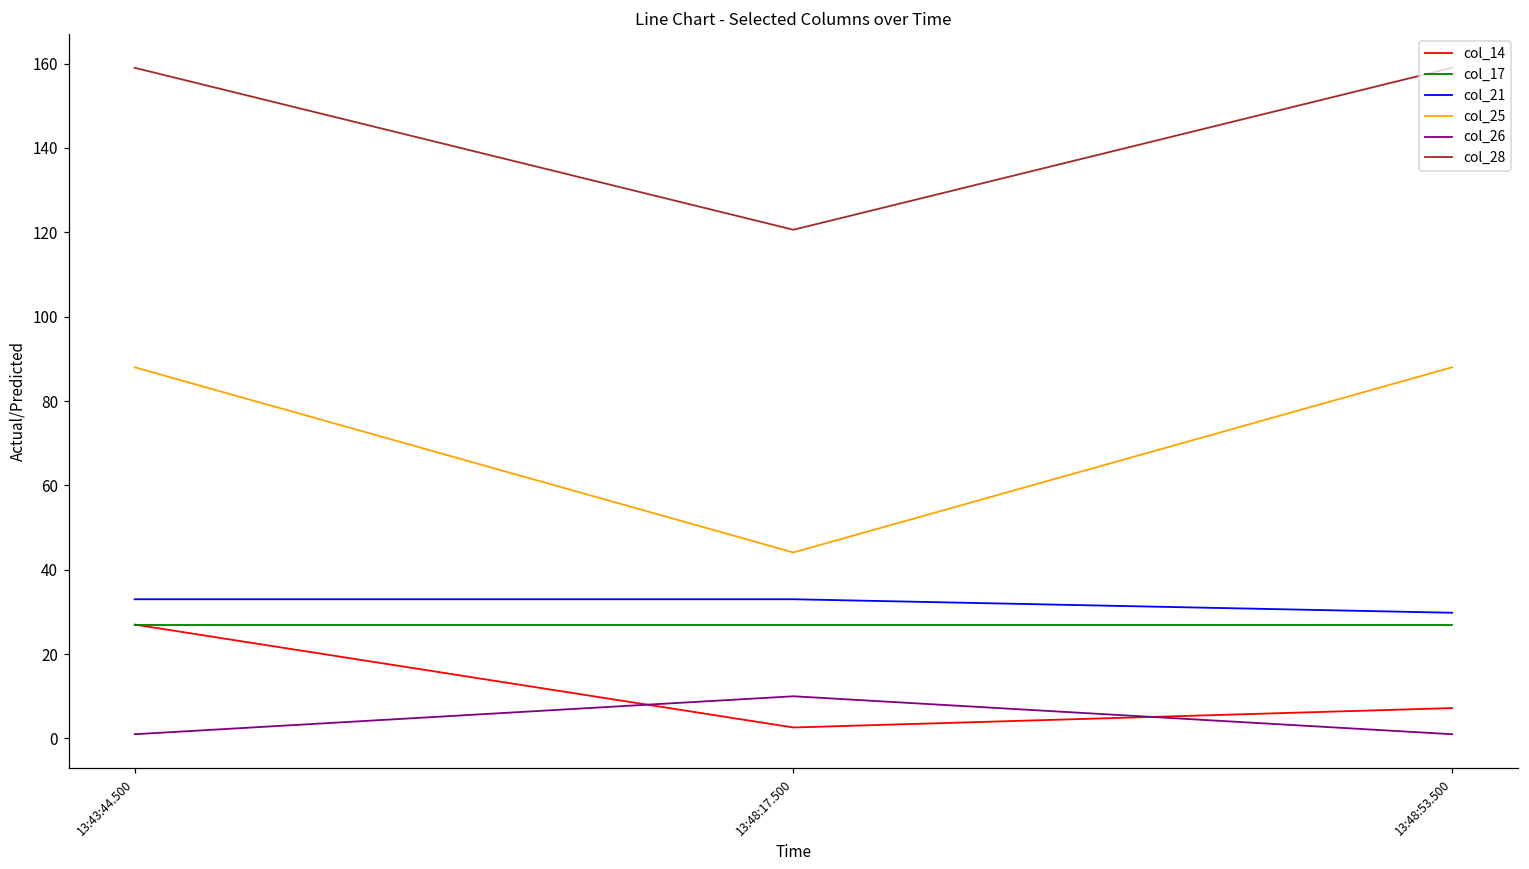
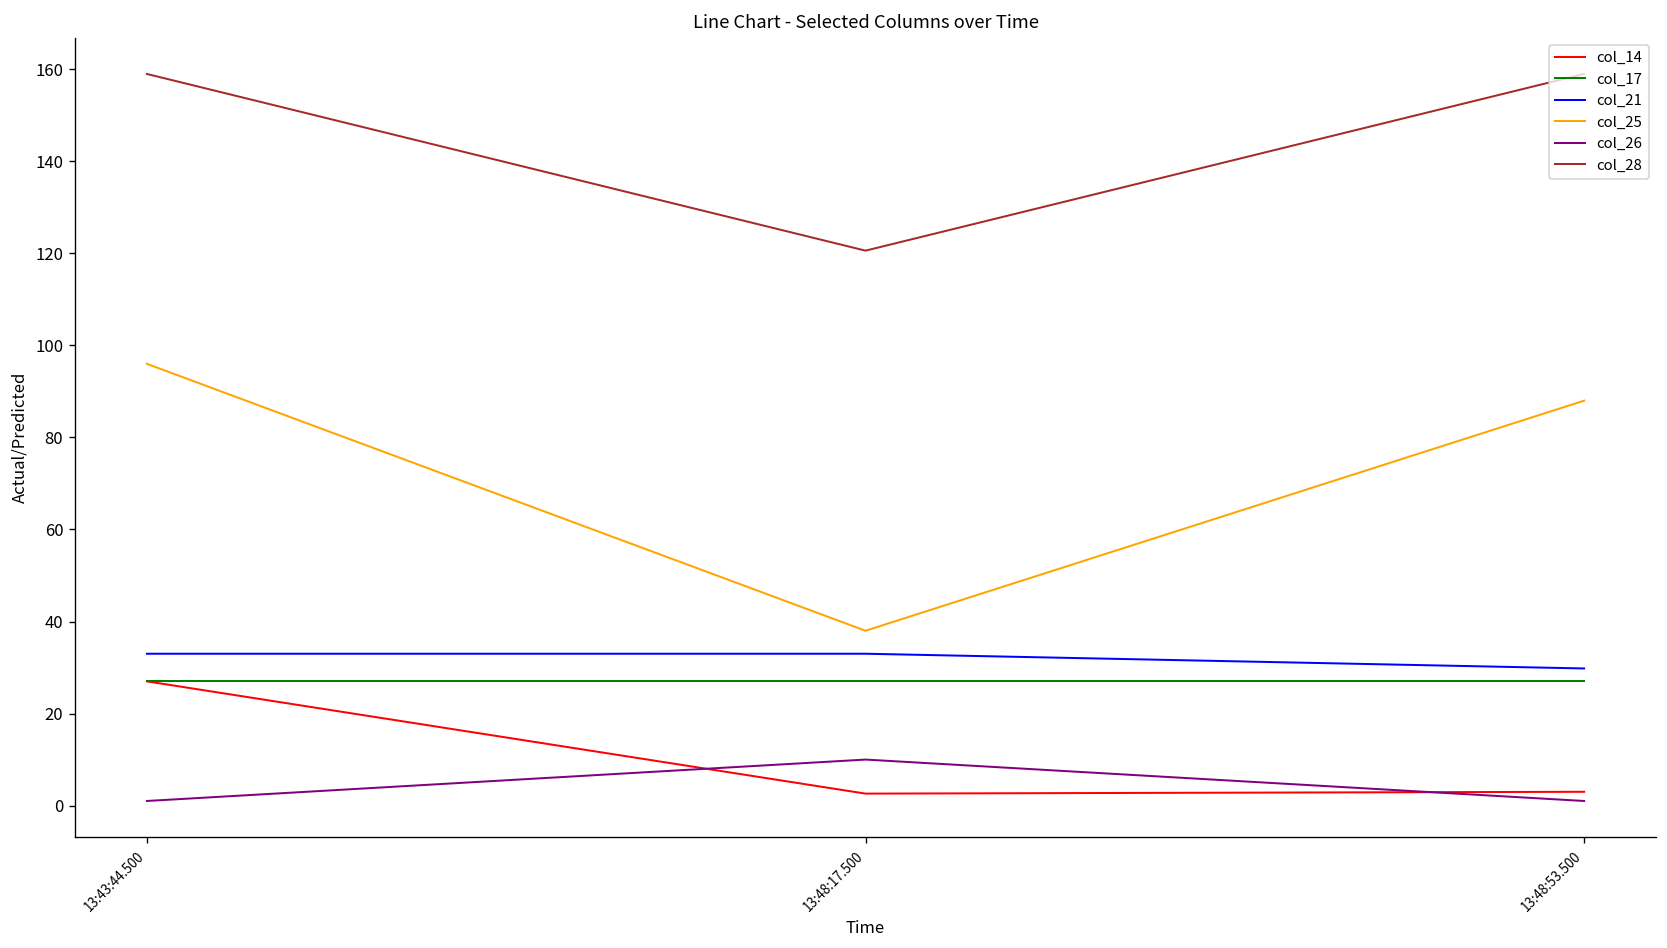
col_25, 13:43:44.500: 88 -> 96
col_25, 13:48:17.500: 44 -> 38
col_14, 13:48:53.500: 7 -> 3
